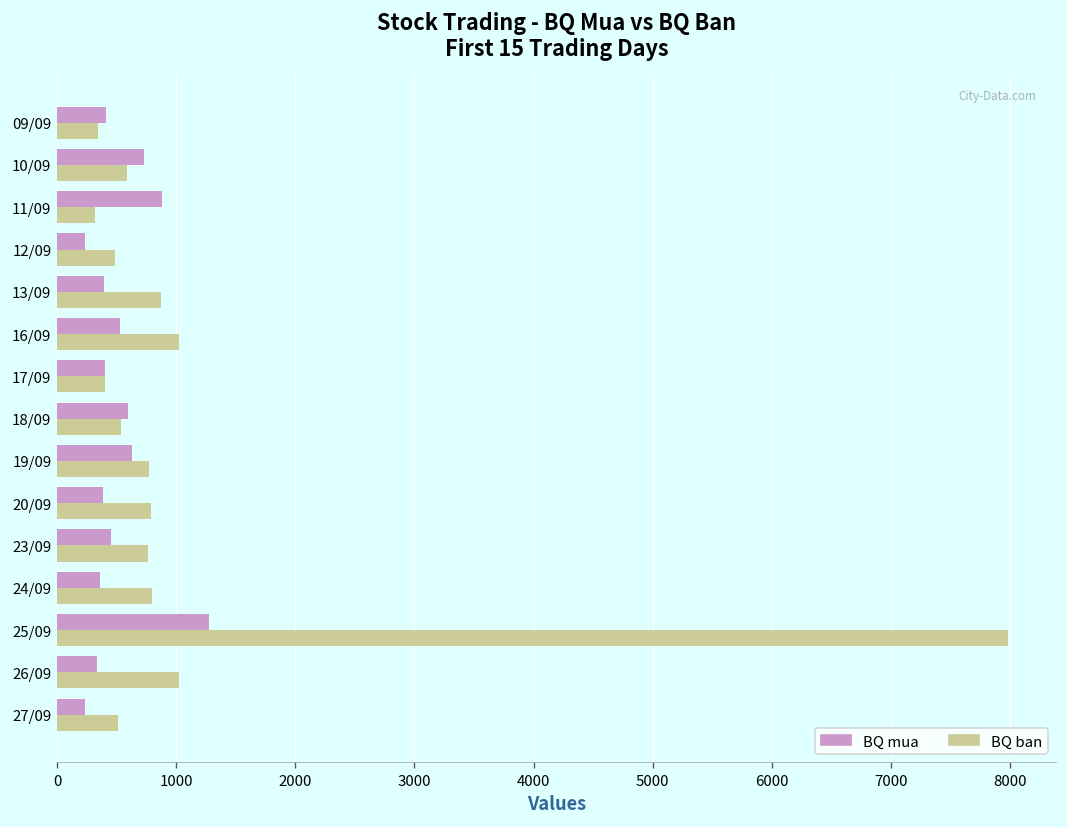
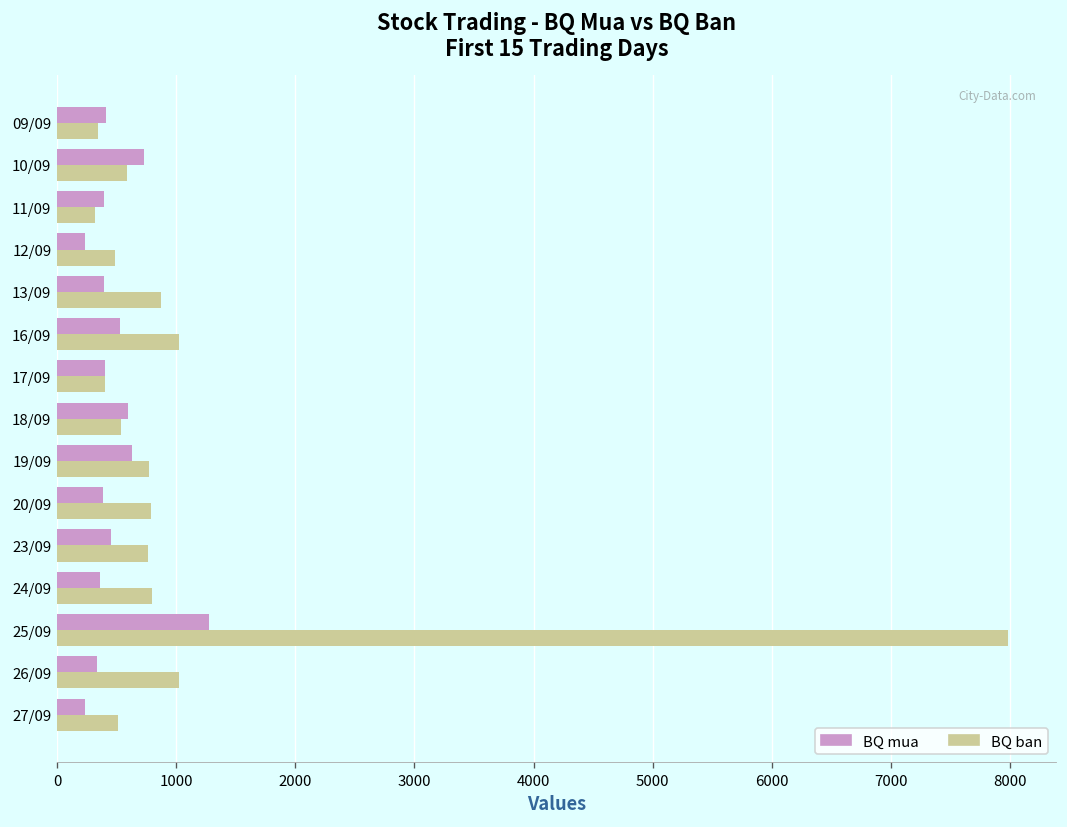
BQ mua, 11/09: 900 -> 400
